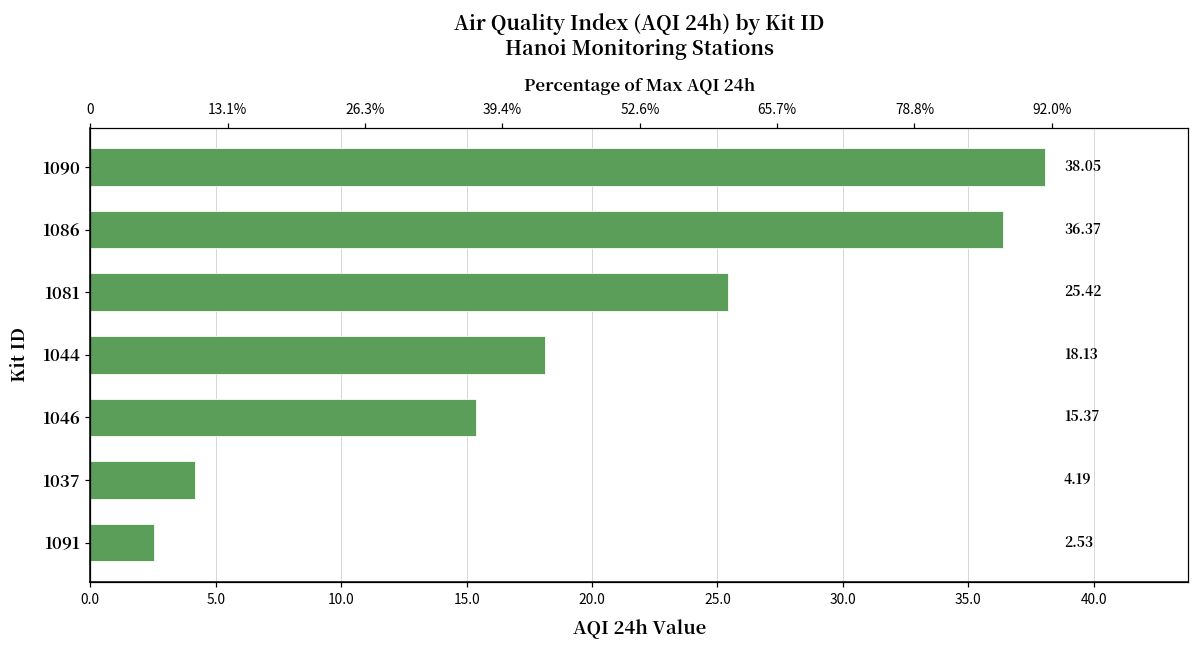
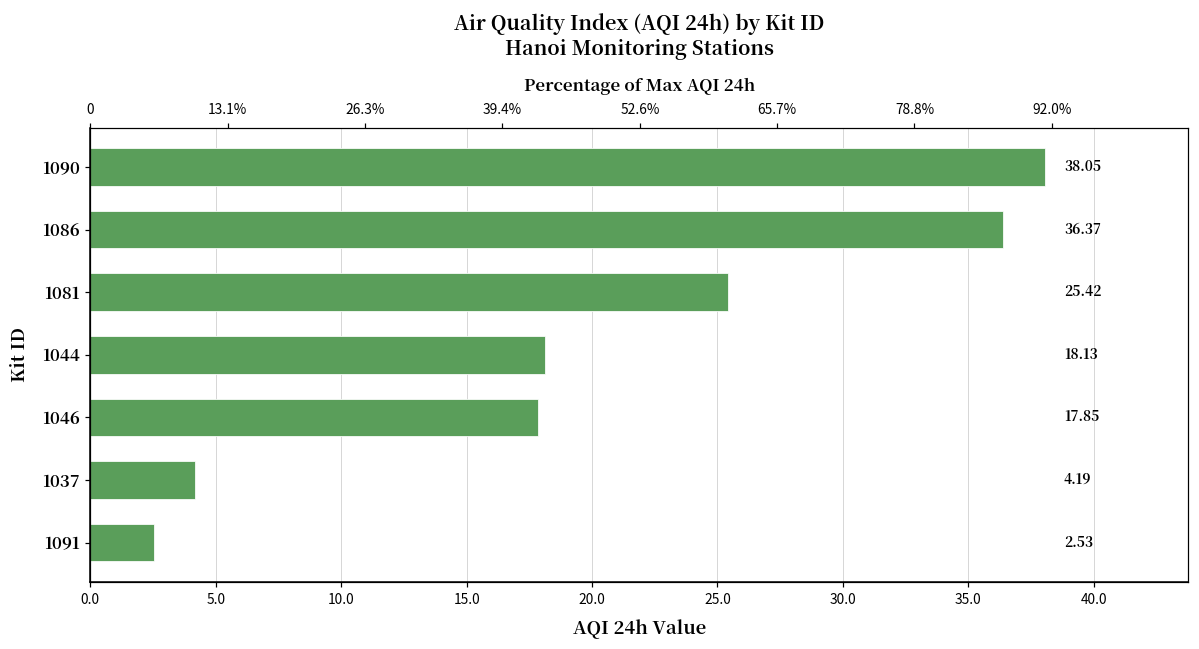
1046: 15.37 -> 17.85
